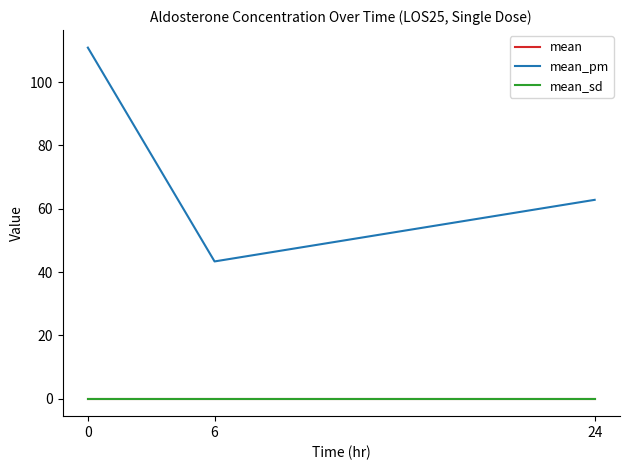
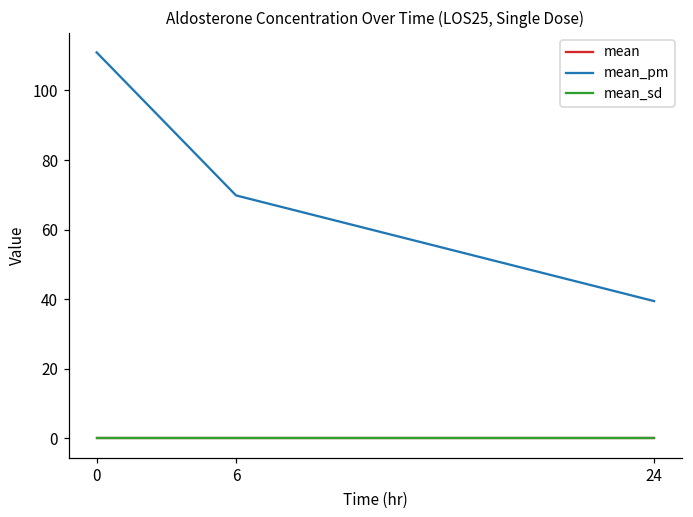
mean_pm, 6: 43 -> 70
mean_pm, 24: 63 -> 39
